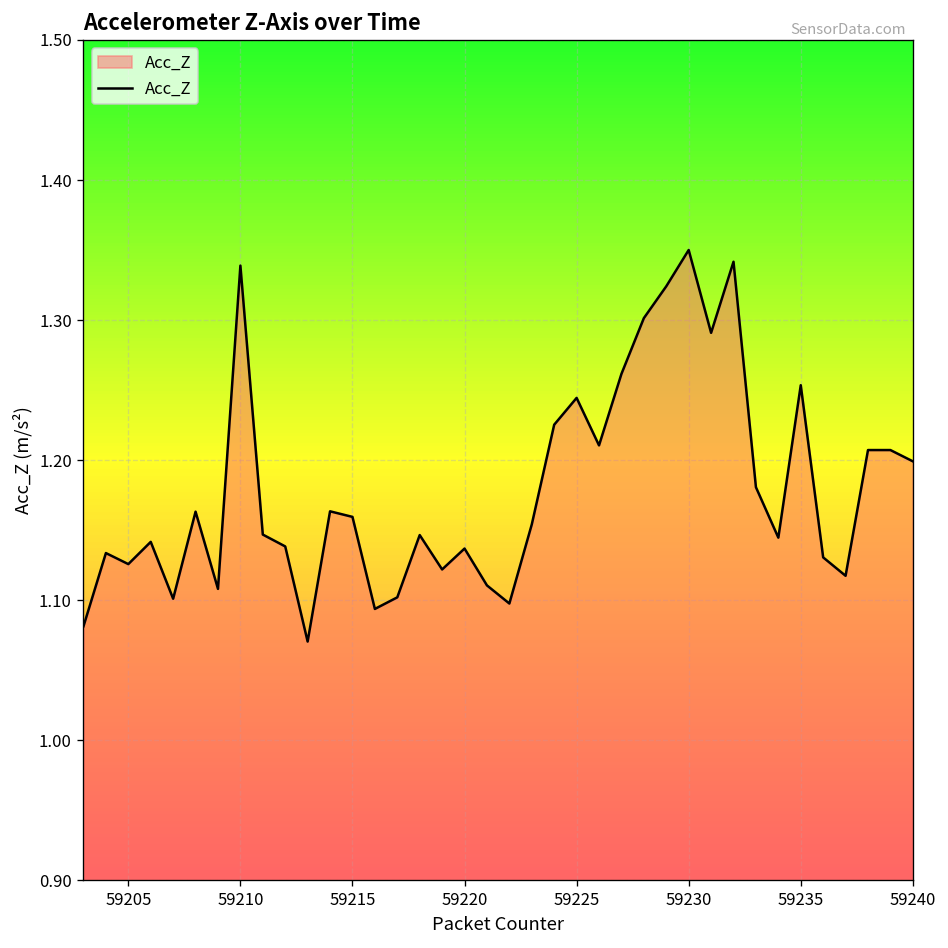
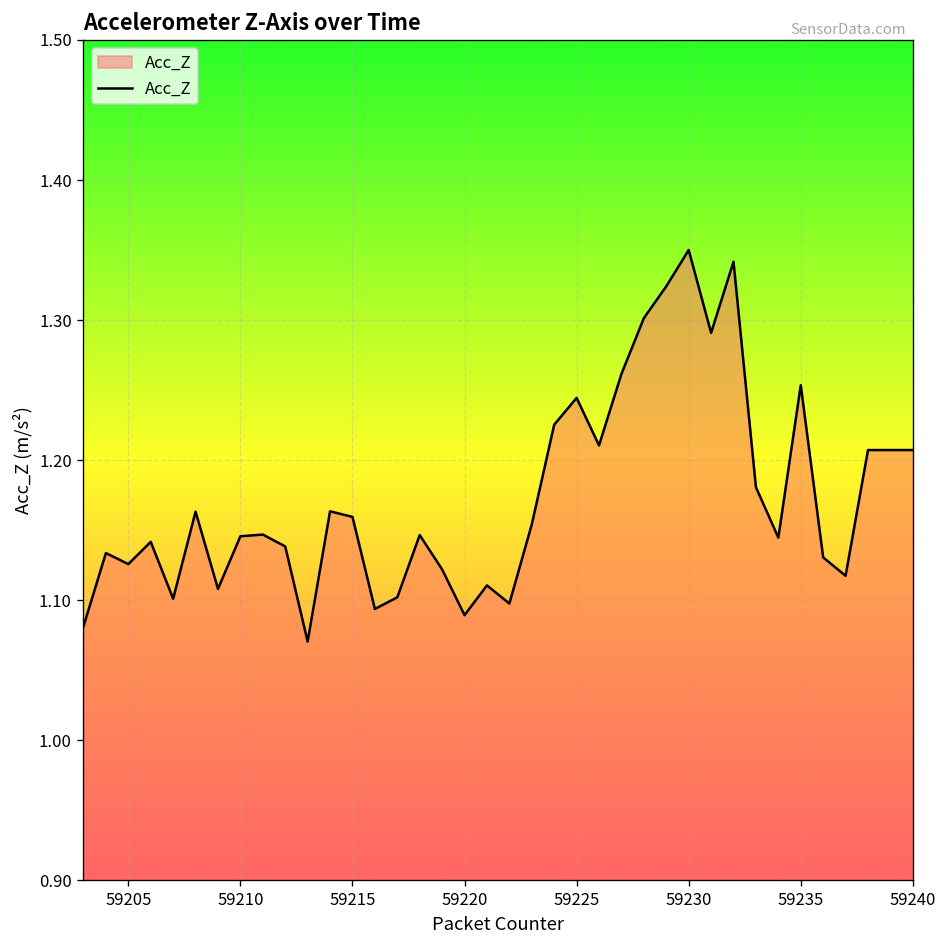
59210: 1.339 -> 1.146
59220: 1.137 -> 1.089
59240: 1.199 -> 1.207
